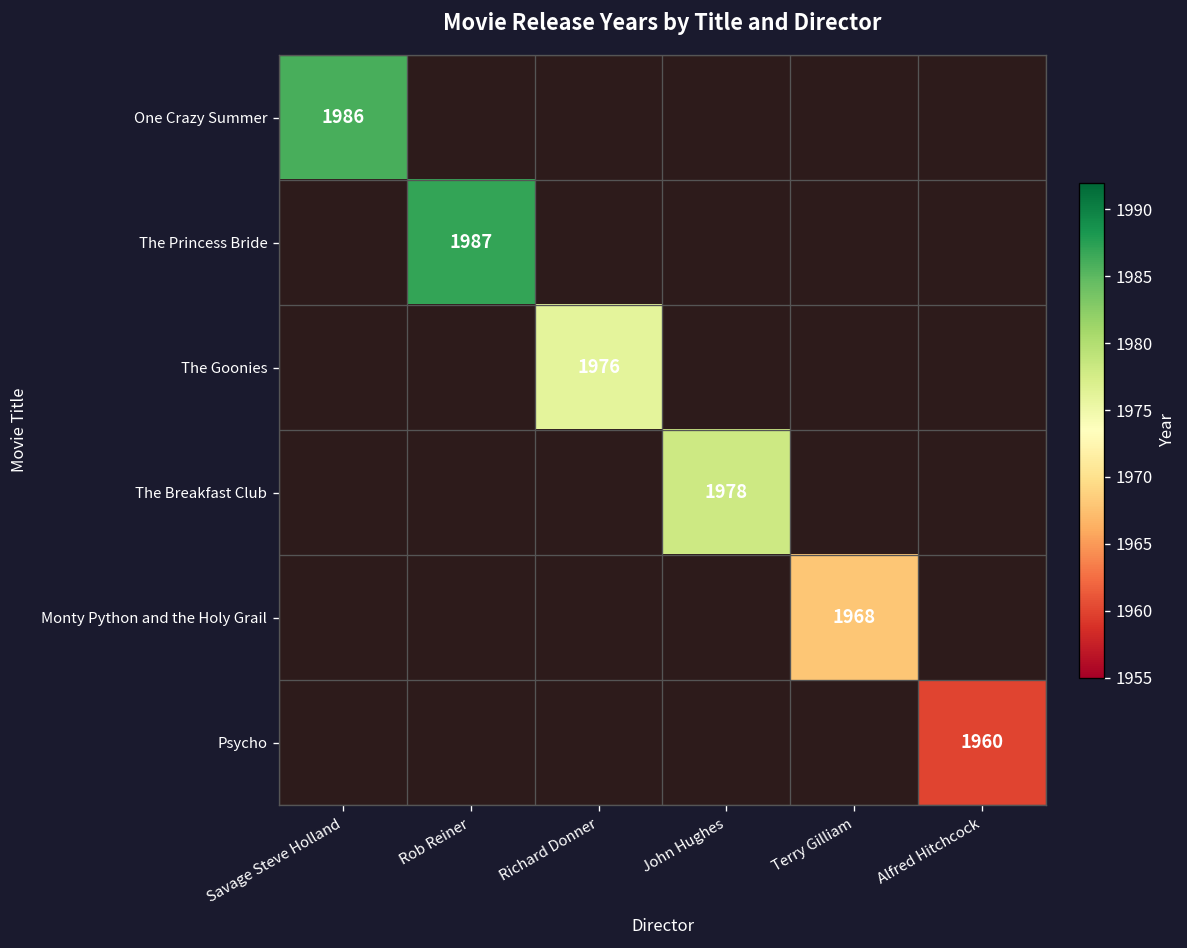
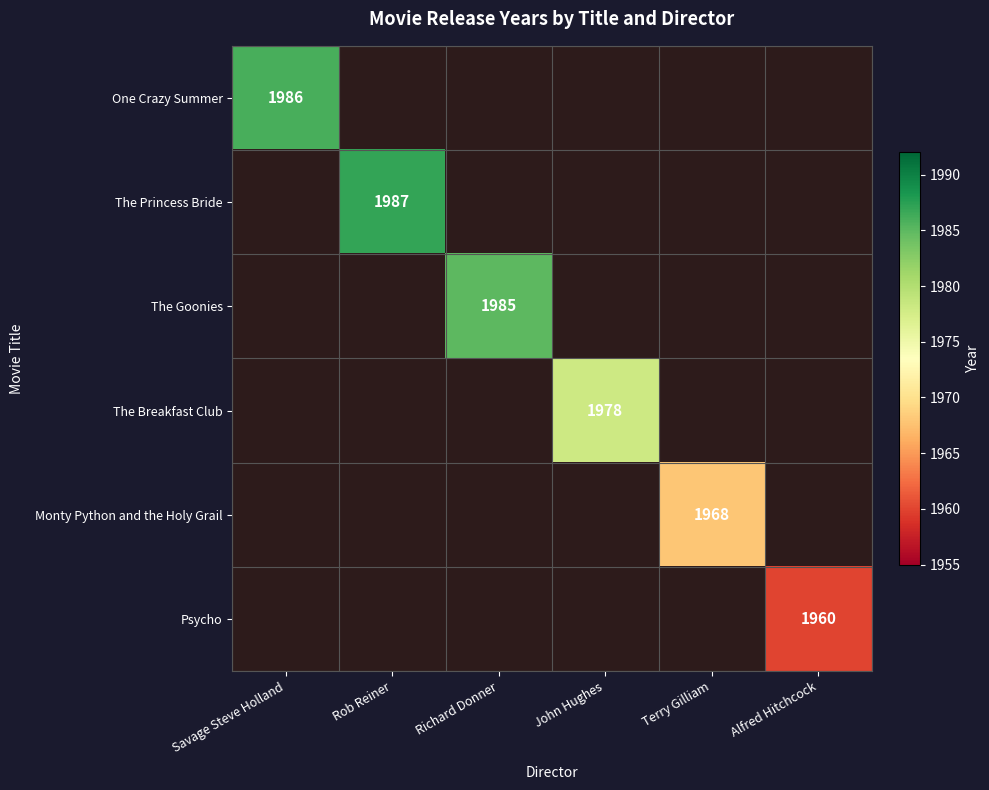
The Goonies, Richard Donner: 1976 -> 1985
